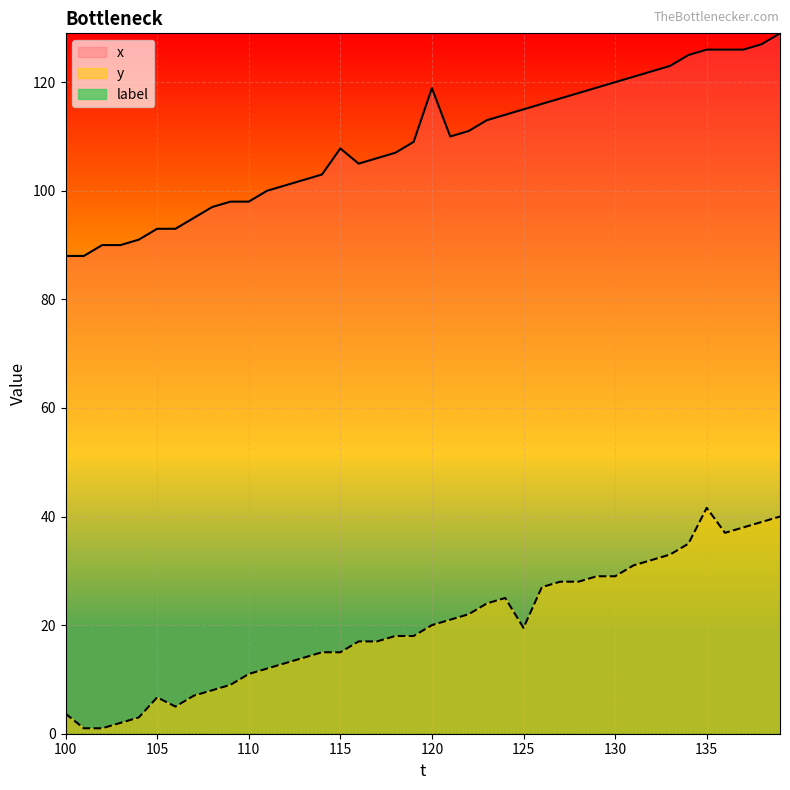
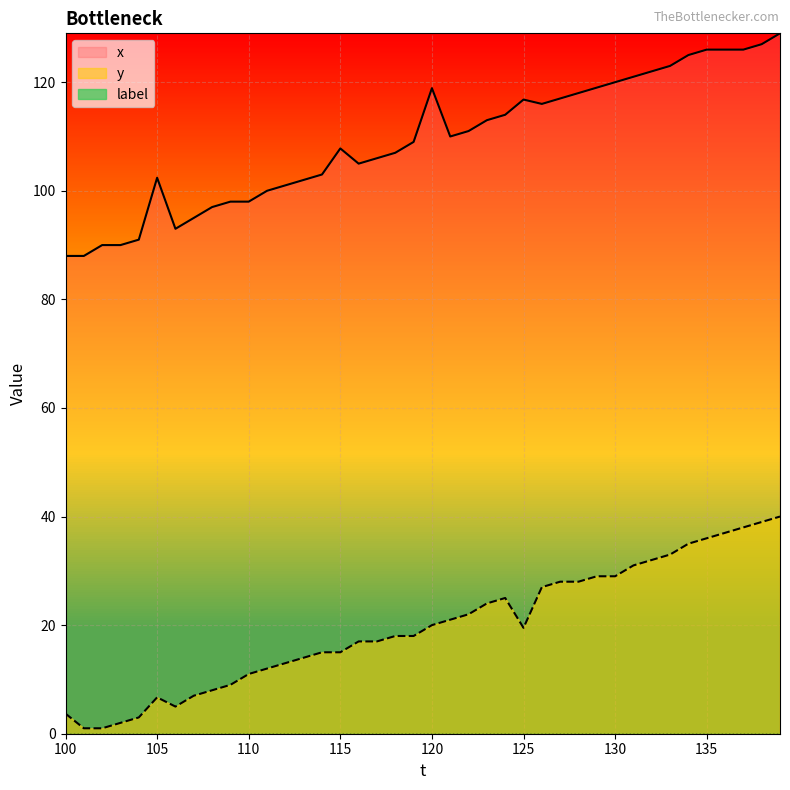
x, 105: 93 -> 102
x, 125: 115 -> 117
y, 135: 42 -> 36
